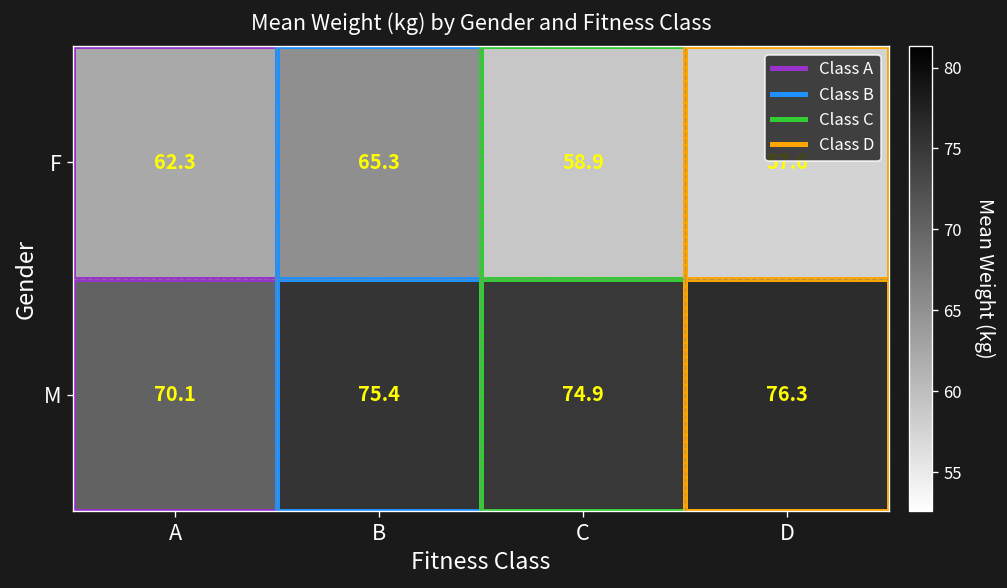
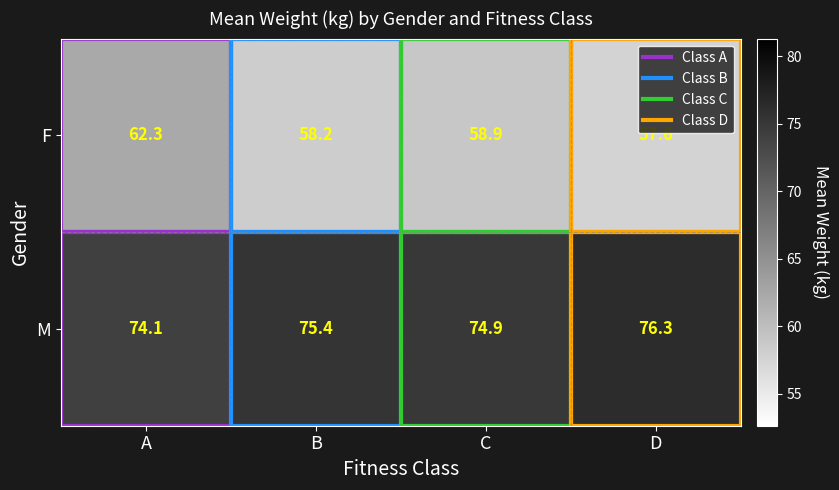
F, B: 65.3 -> 58.2
M, A: 70.1 -> 74.1
